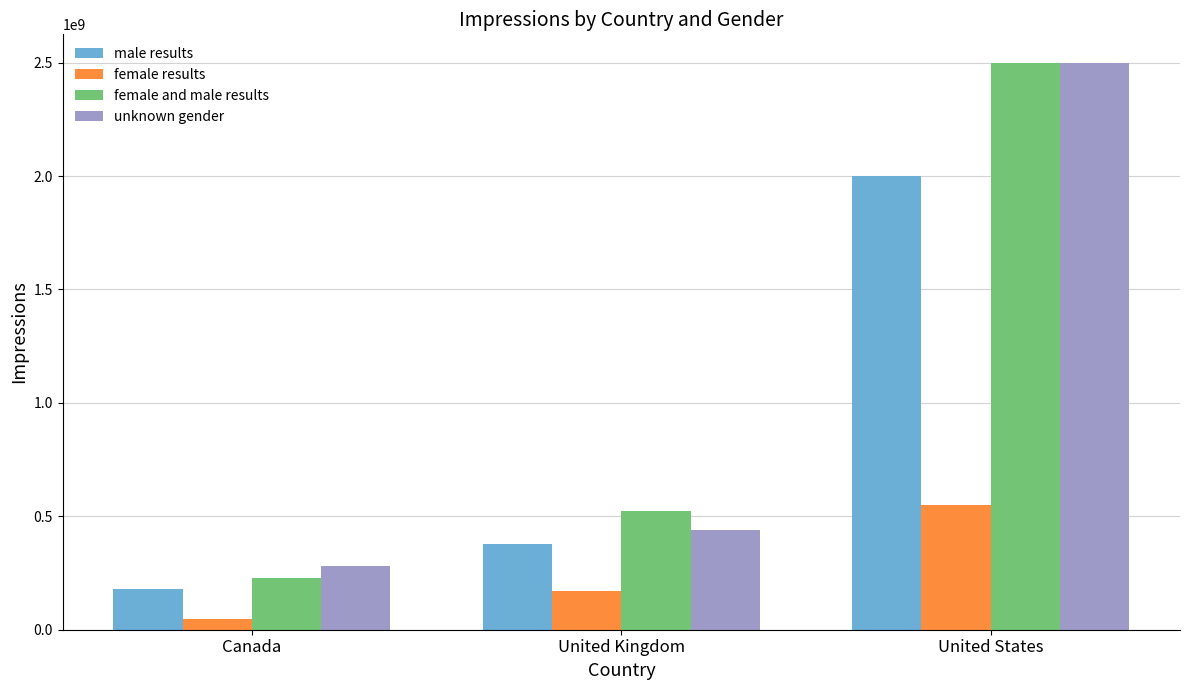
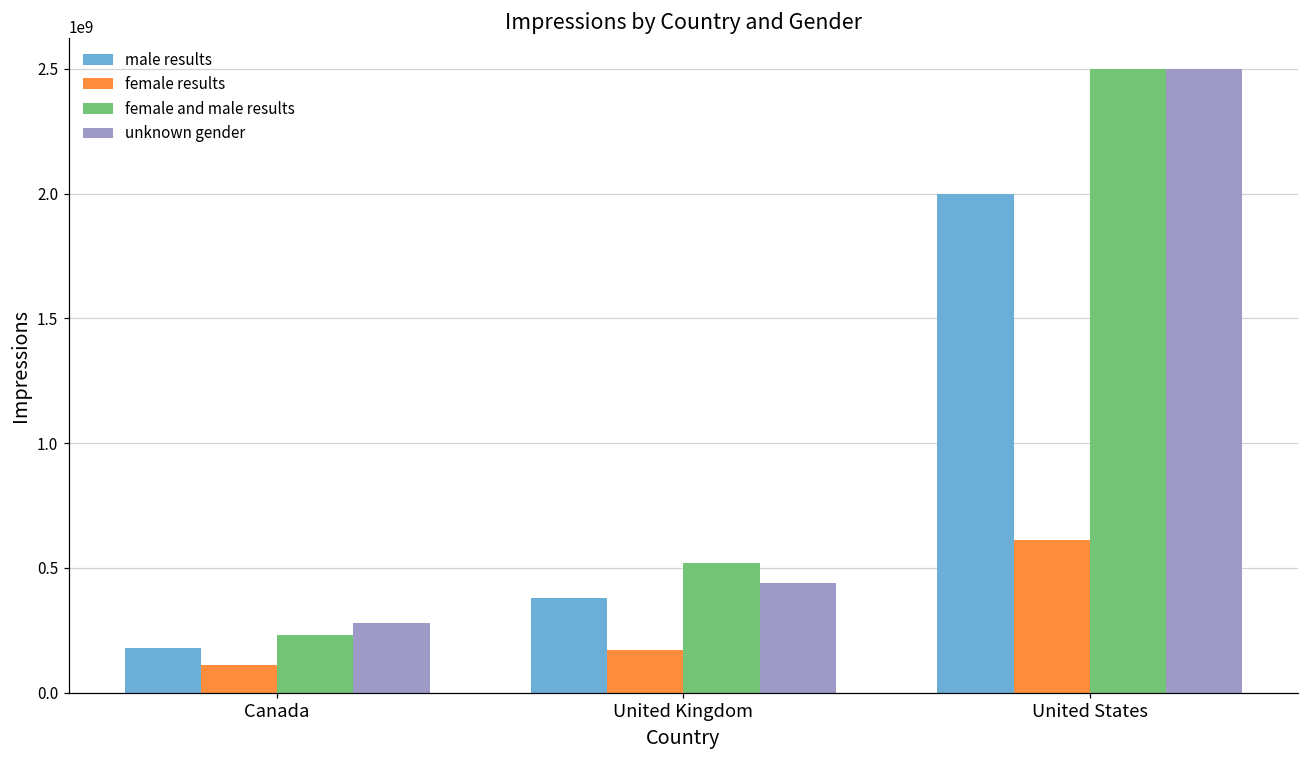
female results, Canada: 50000000 -> 110000000
female results, United States: 550000000 -> 610000000
